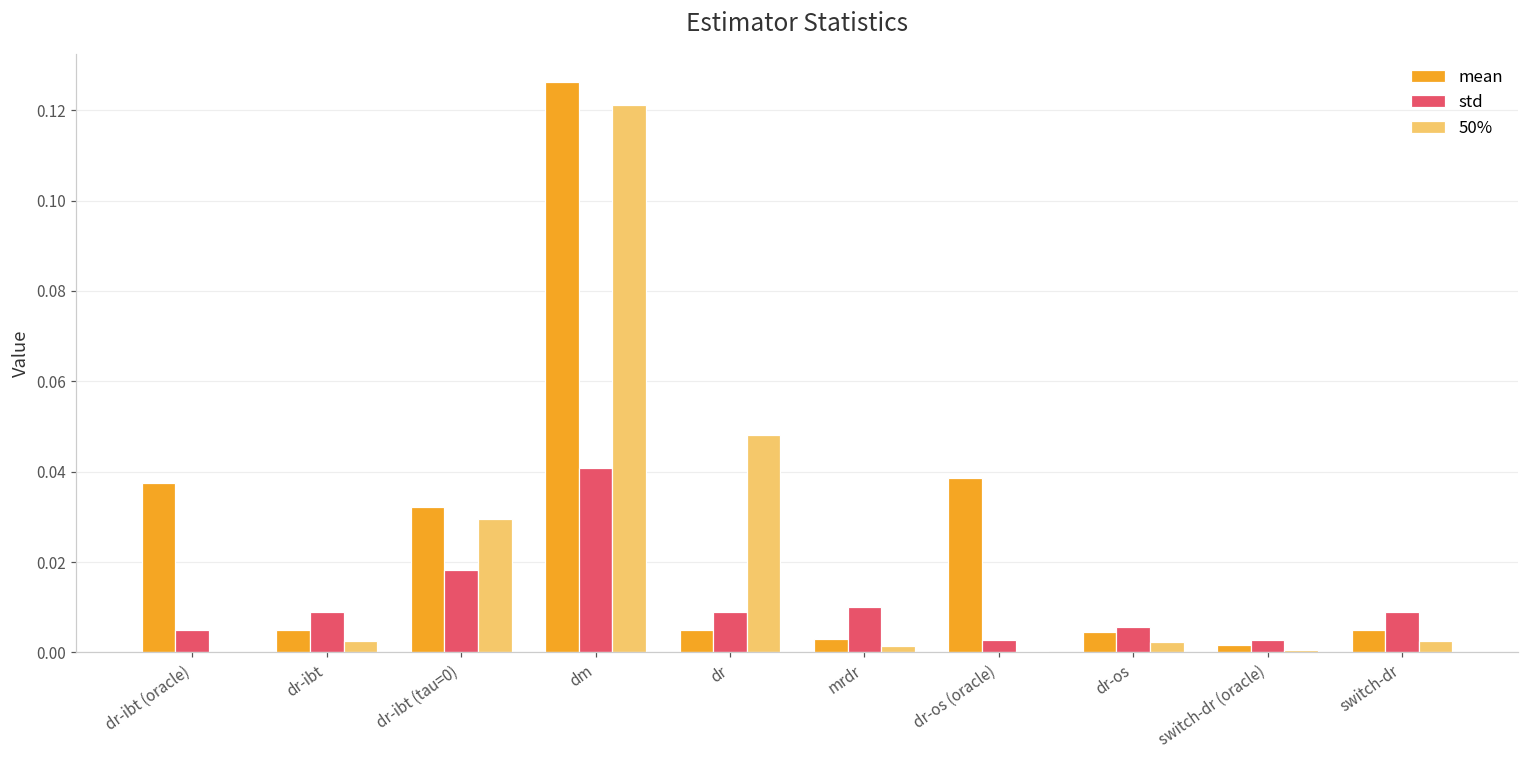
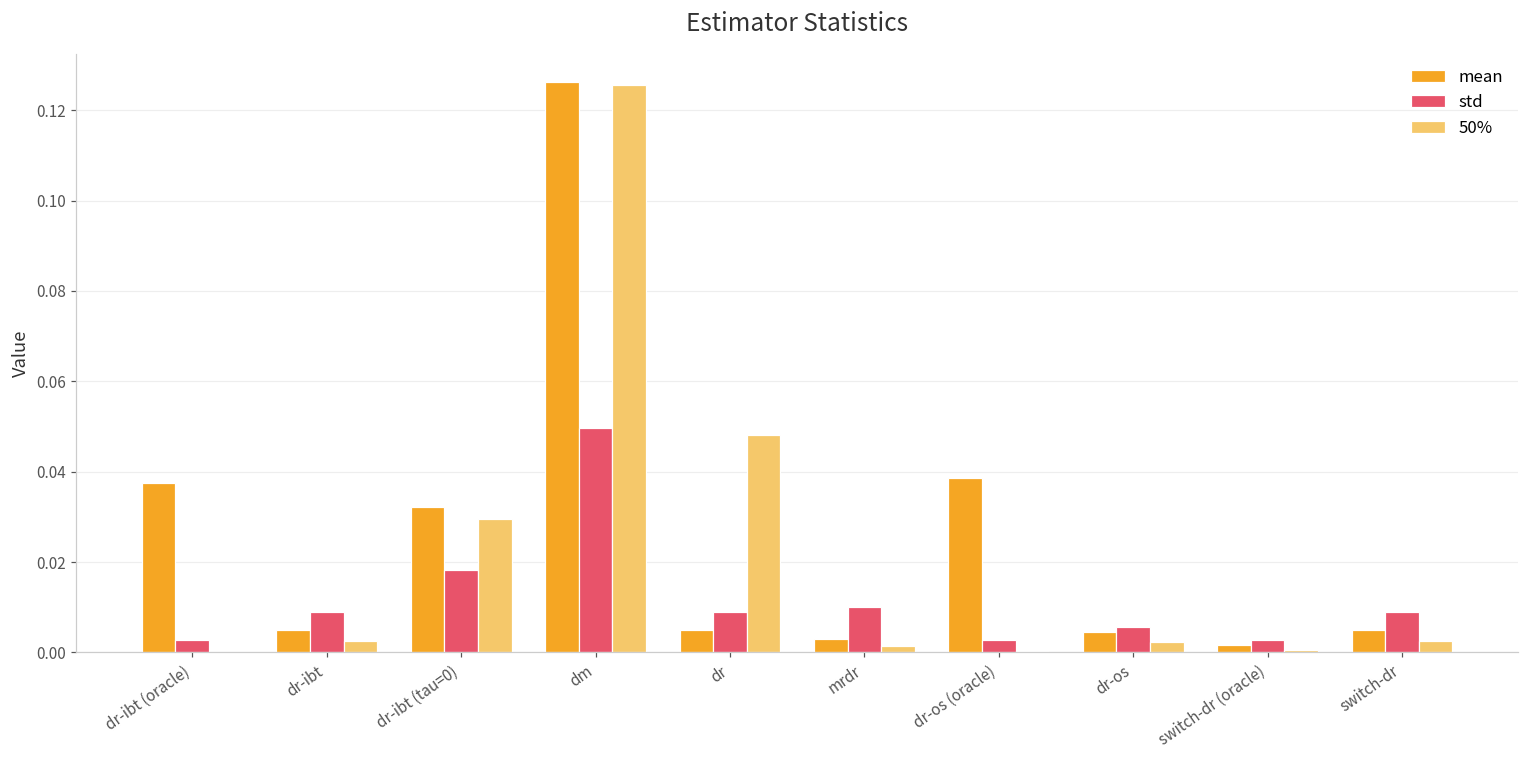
std, dr-ibt (oracle): 0.005 -> 0.003
std, dm: 0.041 -> 0.050
50%, dm: 0.121 -> 0.126
